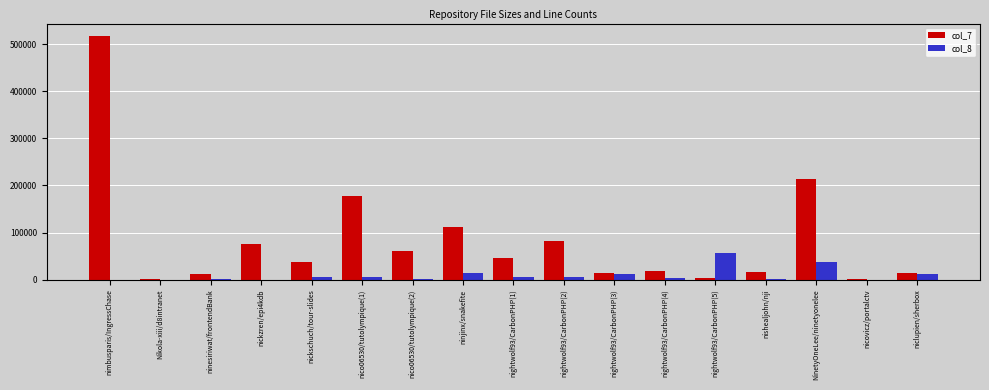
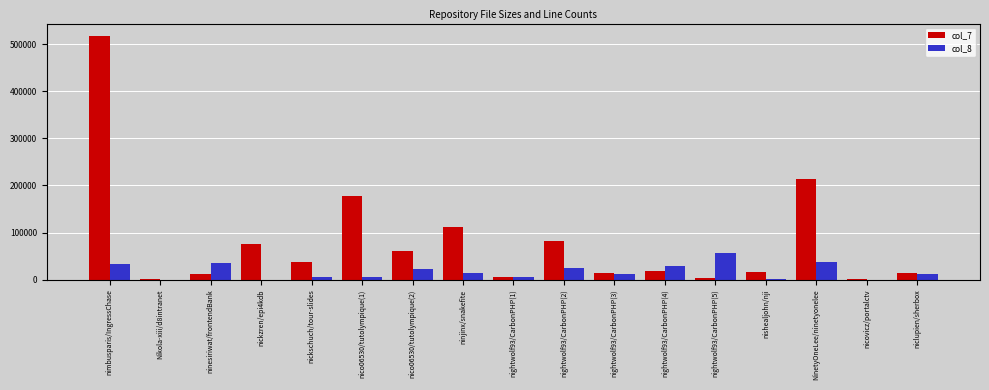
col_8, nimbusparis/IngressChase: 0 -> 30000
col_8, ninesiriwat/frontendBank: 0 -> 40000
col_8, nico06530/tutolympique(2): 0 -> 20000
col_7, nightwolf93/CarbonPHP(1): 50000 -> 10000
col_8, nightwolf93/CarbonPHP(2): 10000 -> 20000
col_8, nightwolf93/CarbonPHP(4): 0 -> 30000
